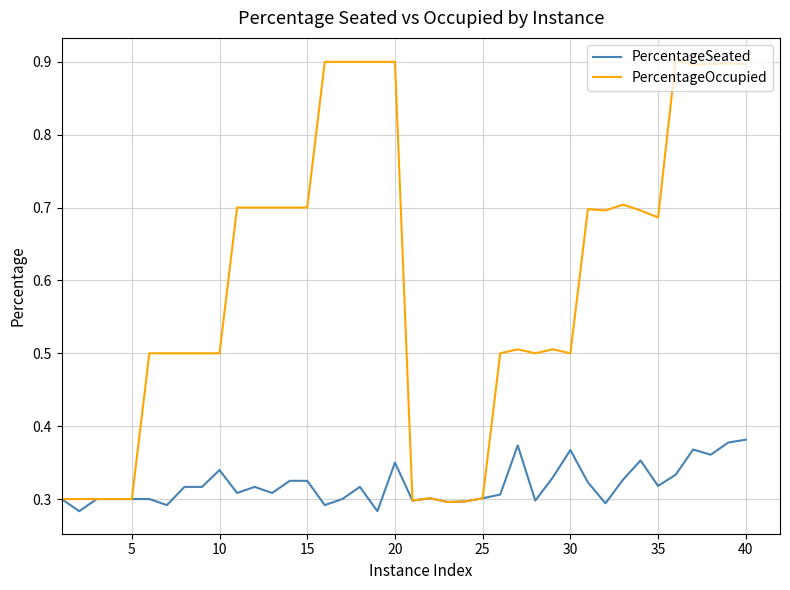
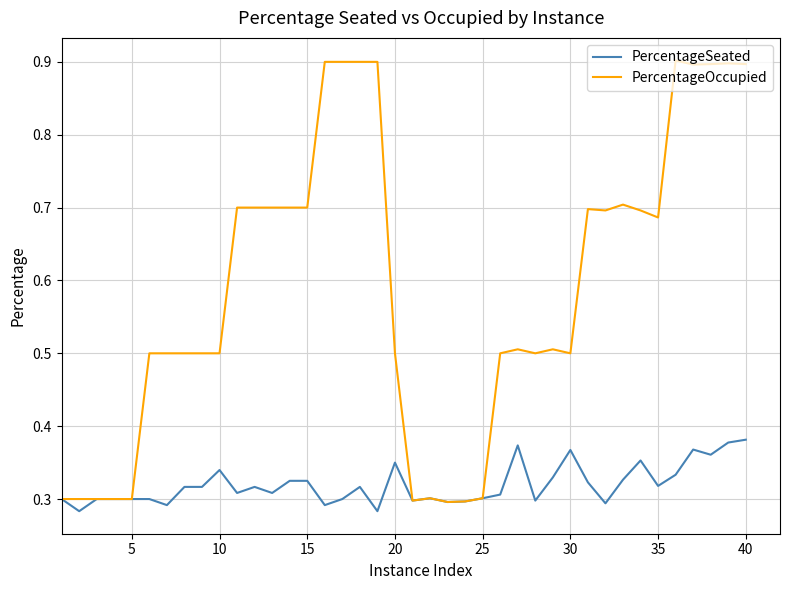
PercentageOccupied, 20: 0.9 -> 0.5
